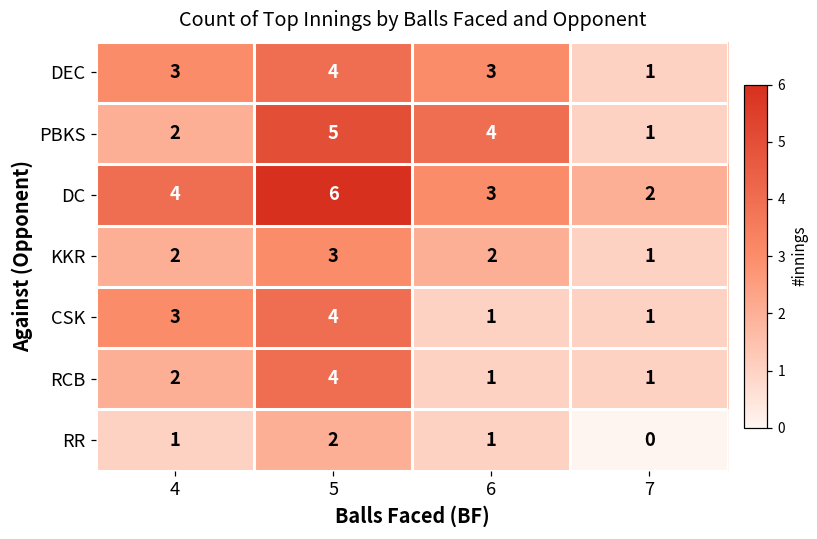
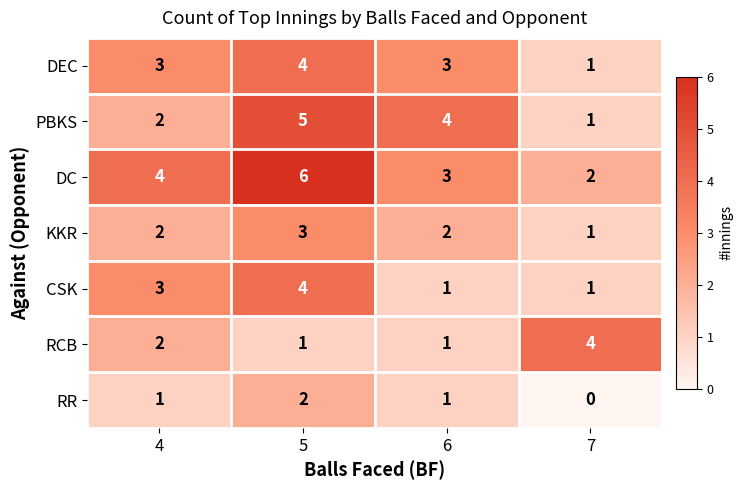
RCB, 5: 4 -> 1
RCB, 7: 1 -> 4
